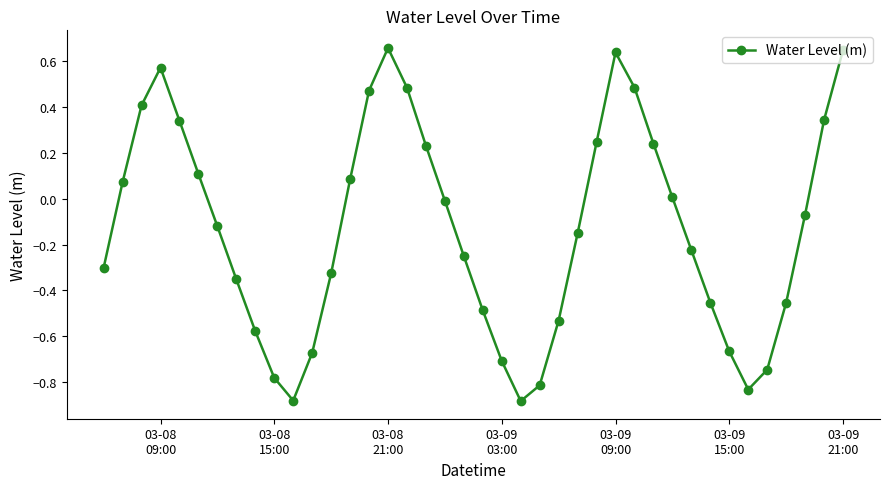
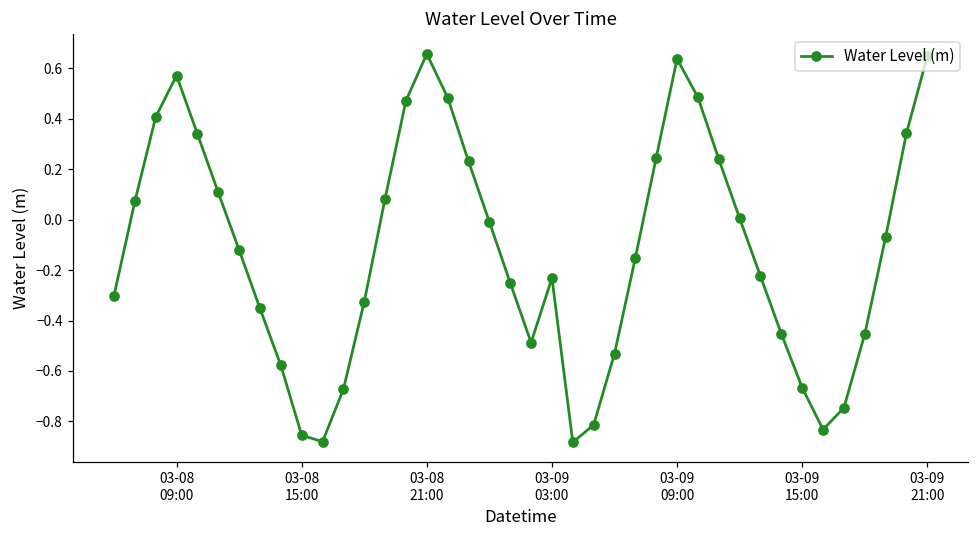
03-08 15:00: -0.78 -> -0.85
03-09 03:00: -0.71 -> -0.23
